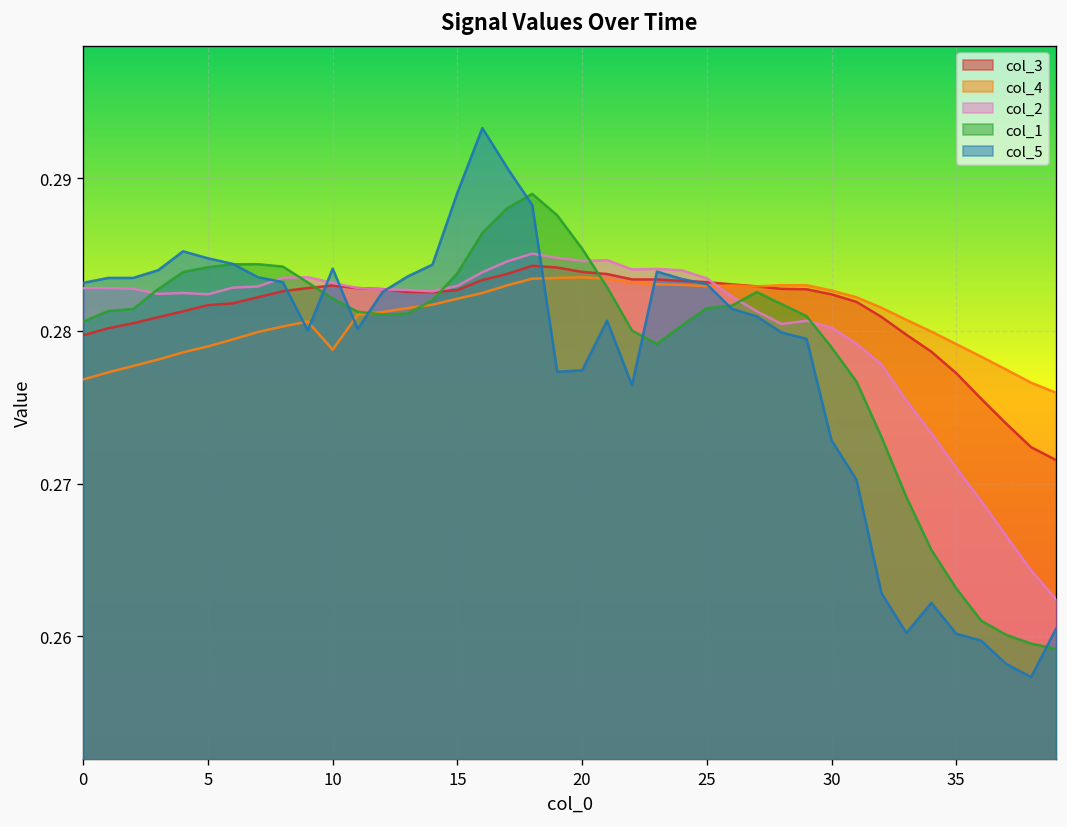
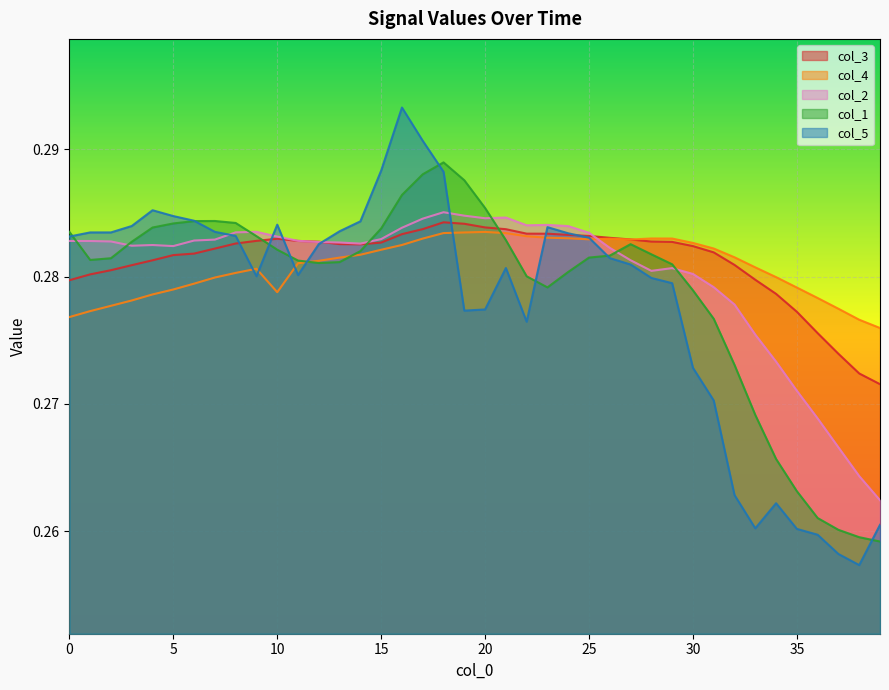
col_1, 0: 0.2806 -> 0.2835
col_5, 15: 0.2891 -> 0.2883
